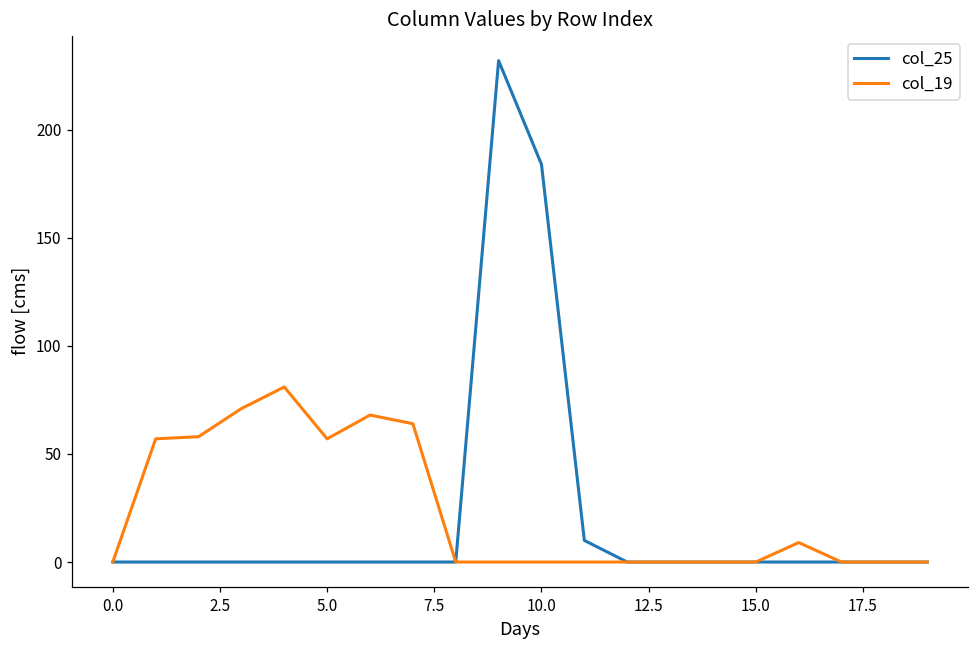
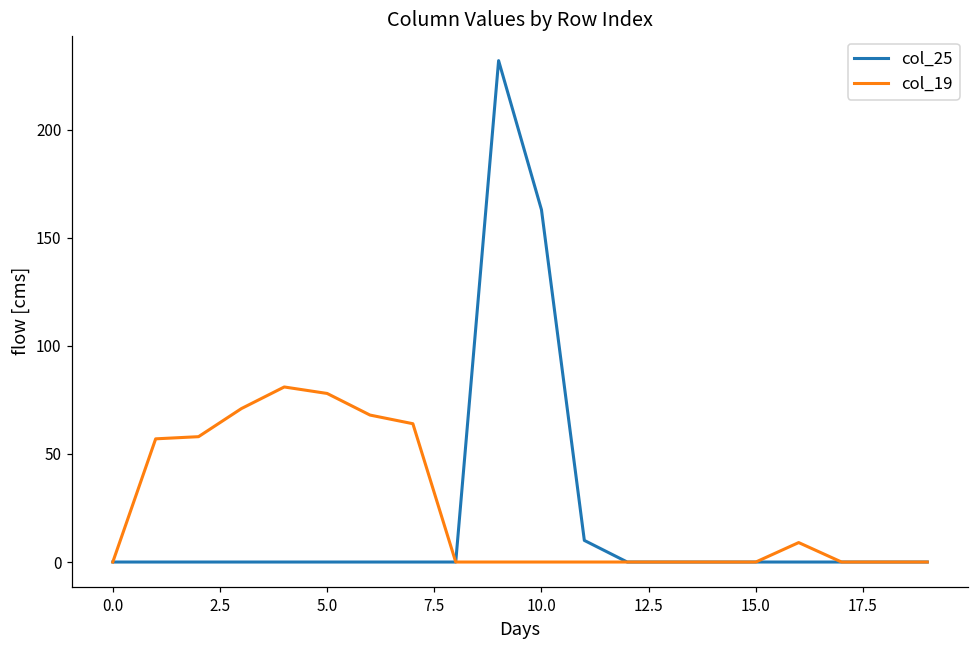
col_19, 5.0: 57 -> 78
col_25, 10.0: 184 -> 163
